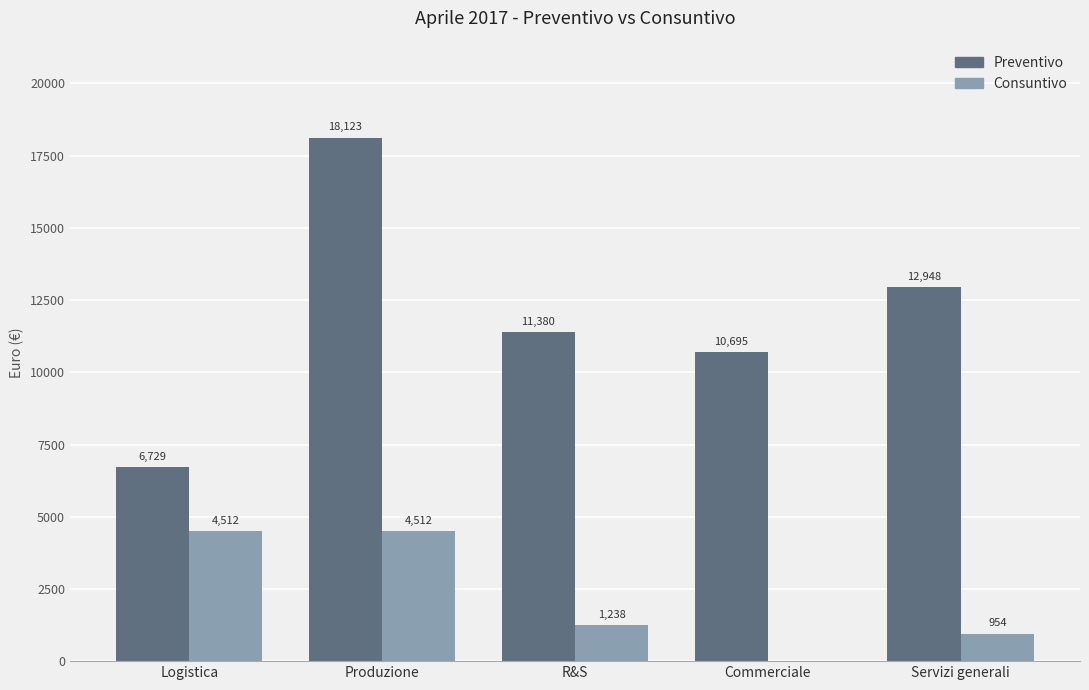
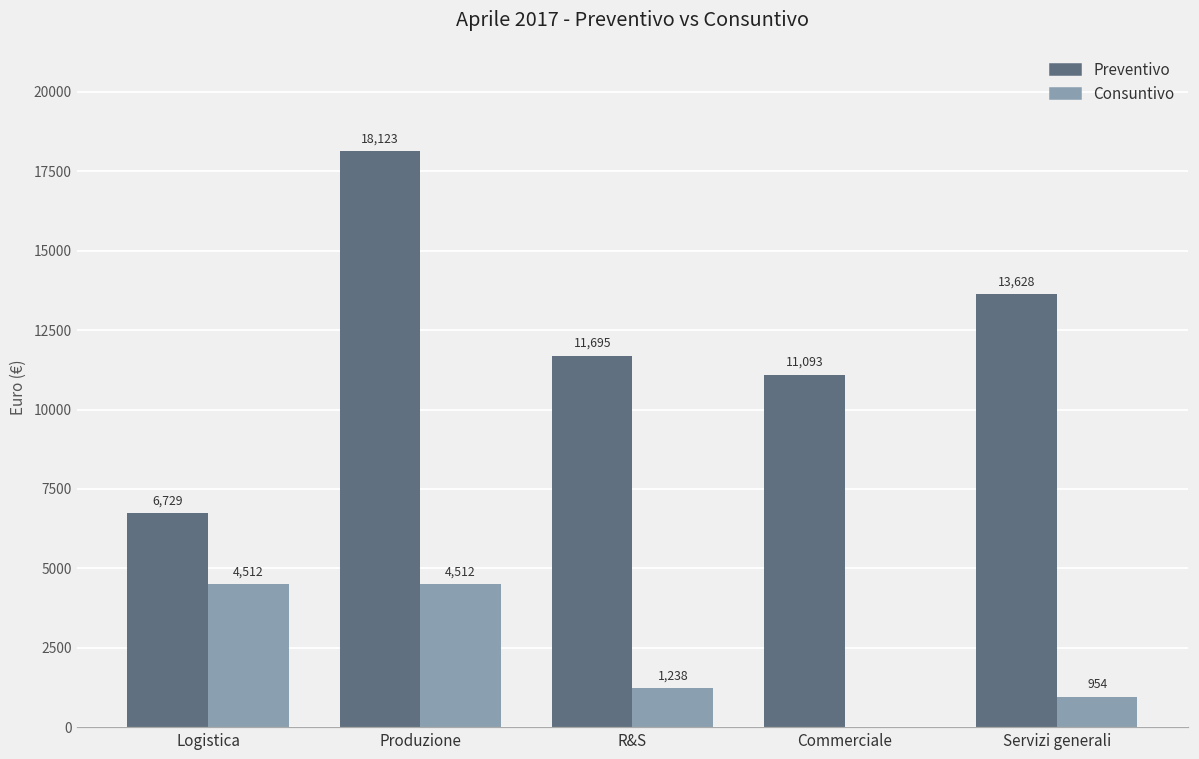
Preventivo, R&S: 11,380 -> 11,695
Preventivo, Commerciale: 10,695 -> 11,093
Preventivo, Servizi generali: 12,948 -> 13,628
